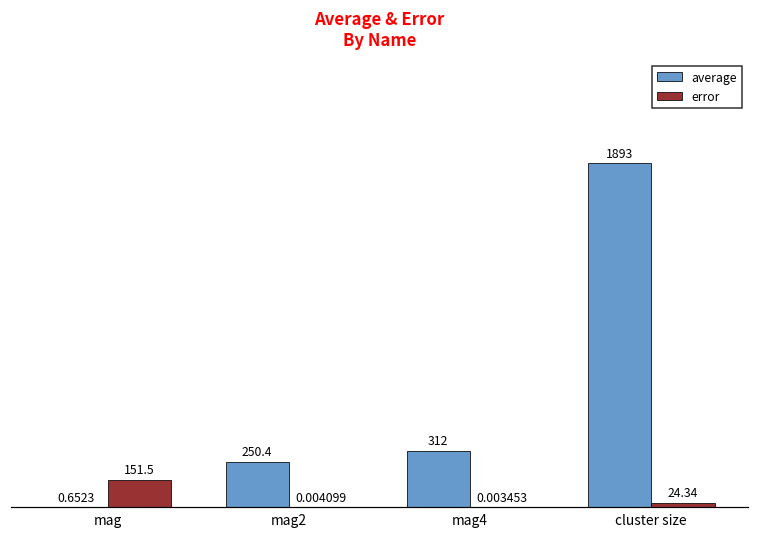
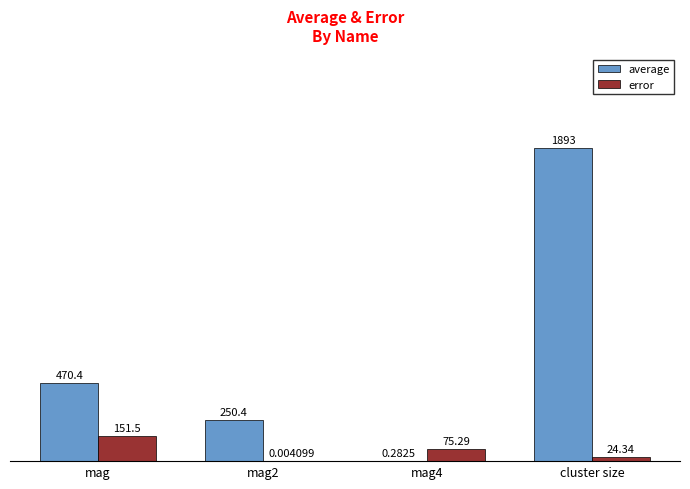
average, mag: 0.6523 -> 470.4
average, mag4: 312 -> 0.2825
error, mag4: 0.003453 -> 75.29
